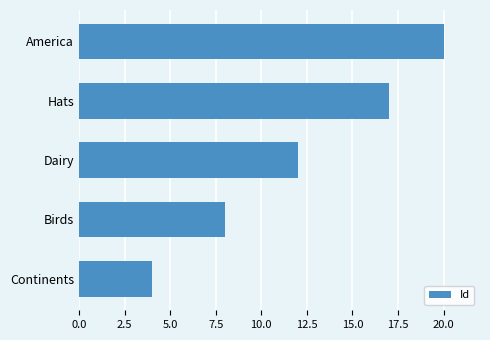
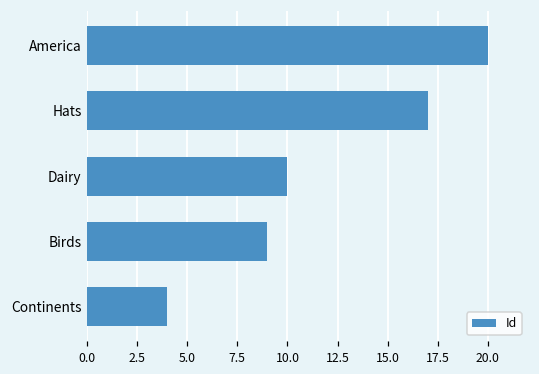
Dairy: 12 -> 10
Birds: 8 -> 9
